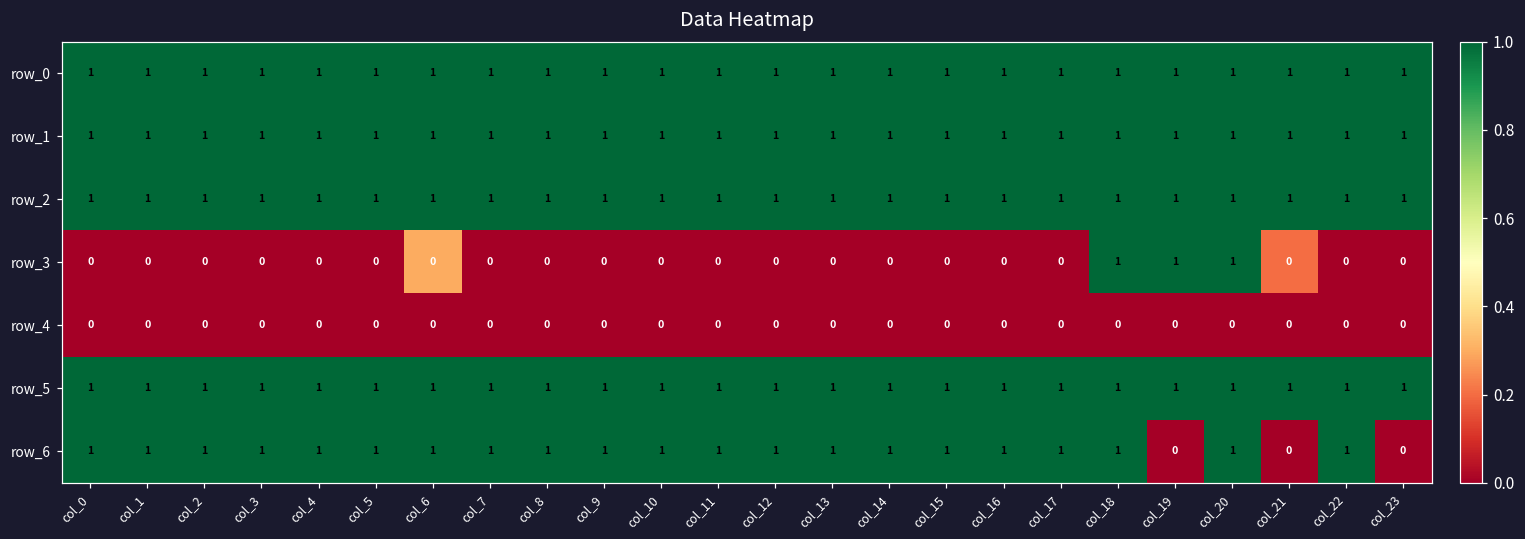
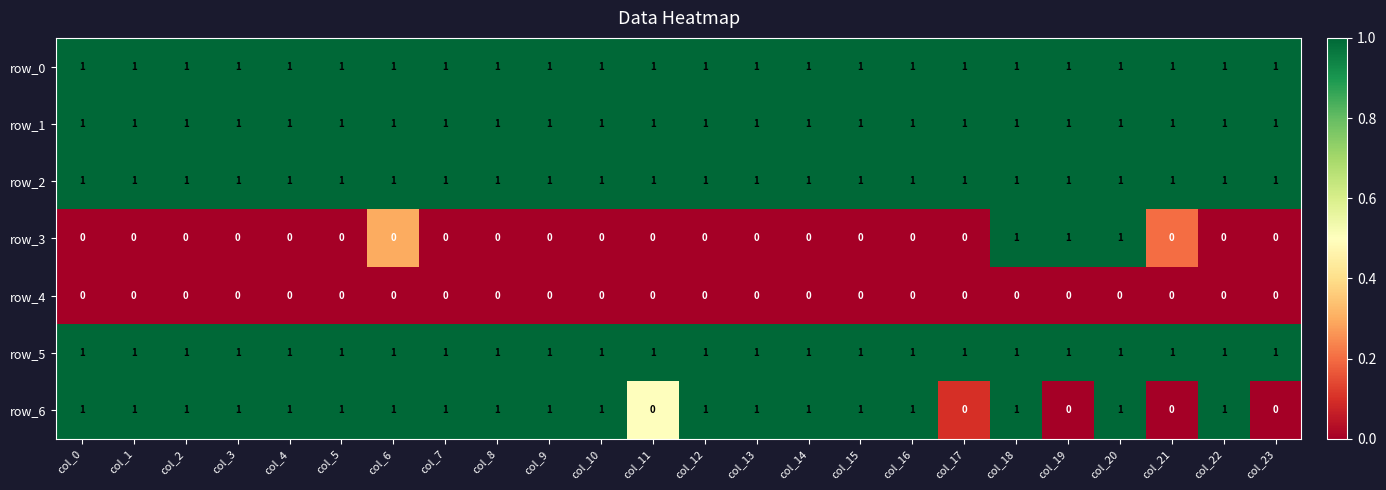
row_6, col_11: 1 -> 0
row_6, col_17: 1 -> 0
